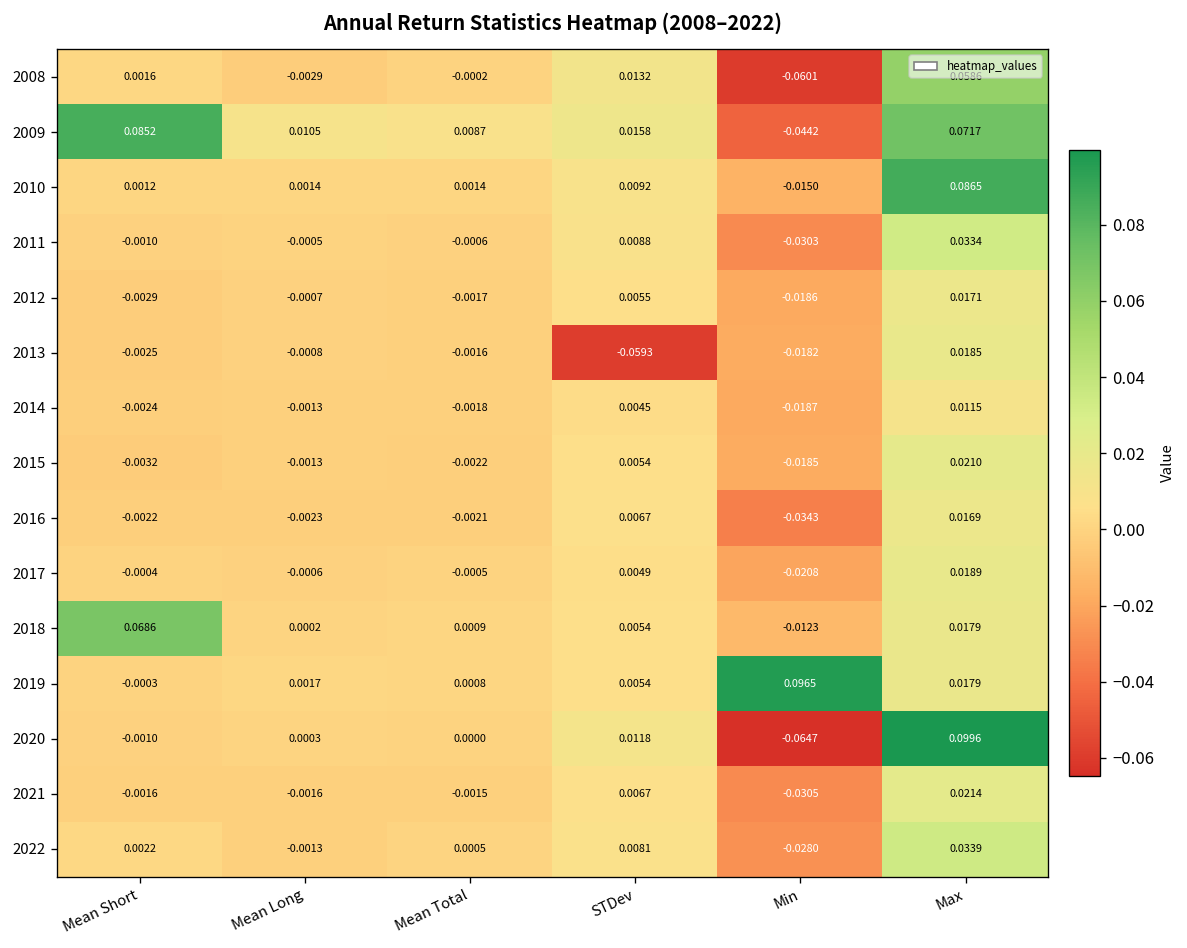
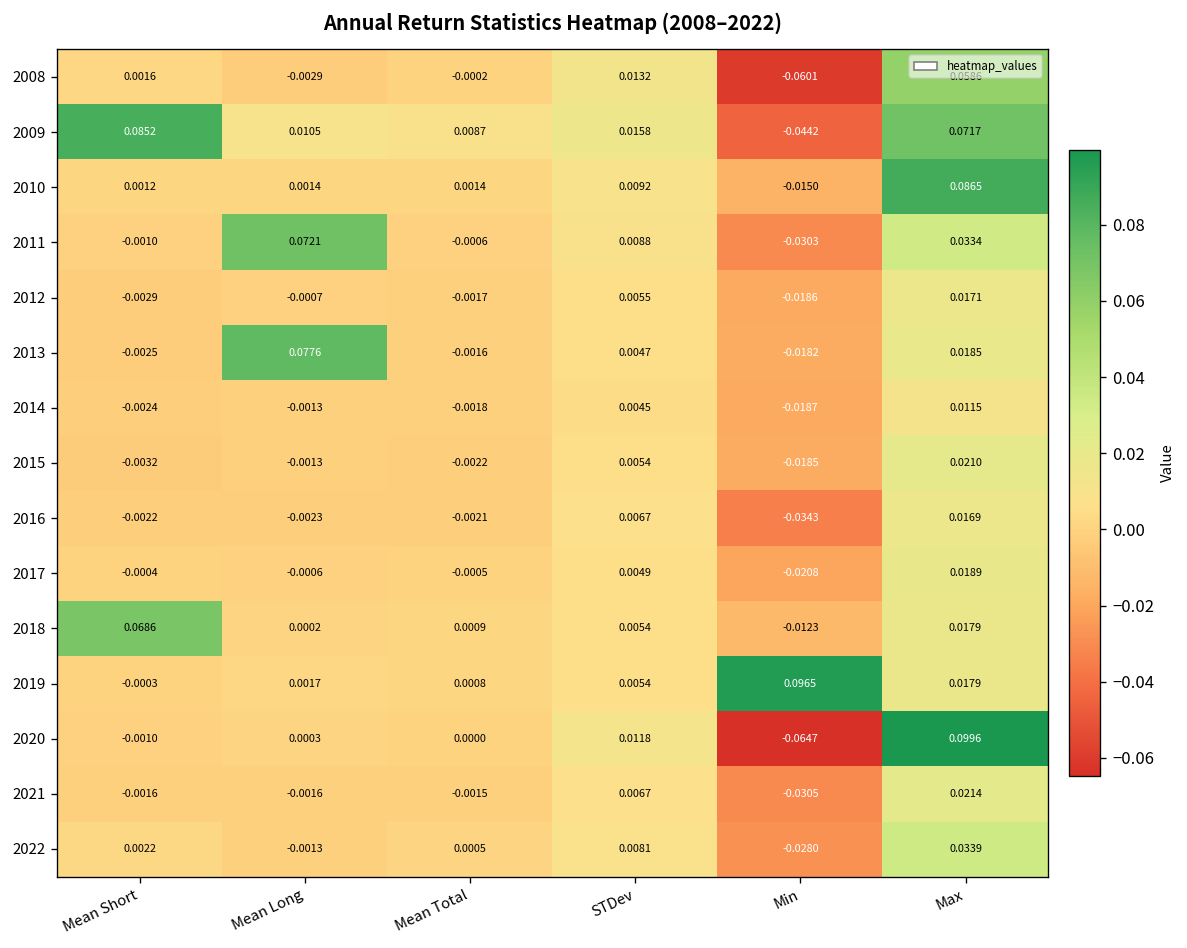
2011, Mean Long: -0.0005 -> 0.0721
2013, Mean Long: -0.0008 -> 0.0776
2013, STDev: -0.0593 -> 0.0047
